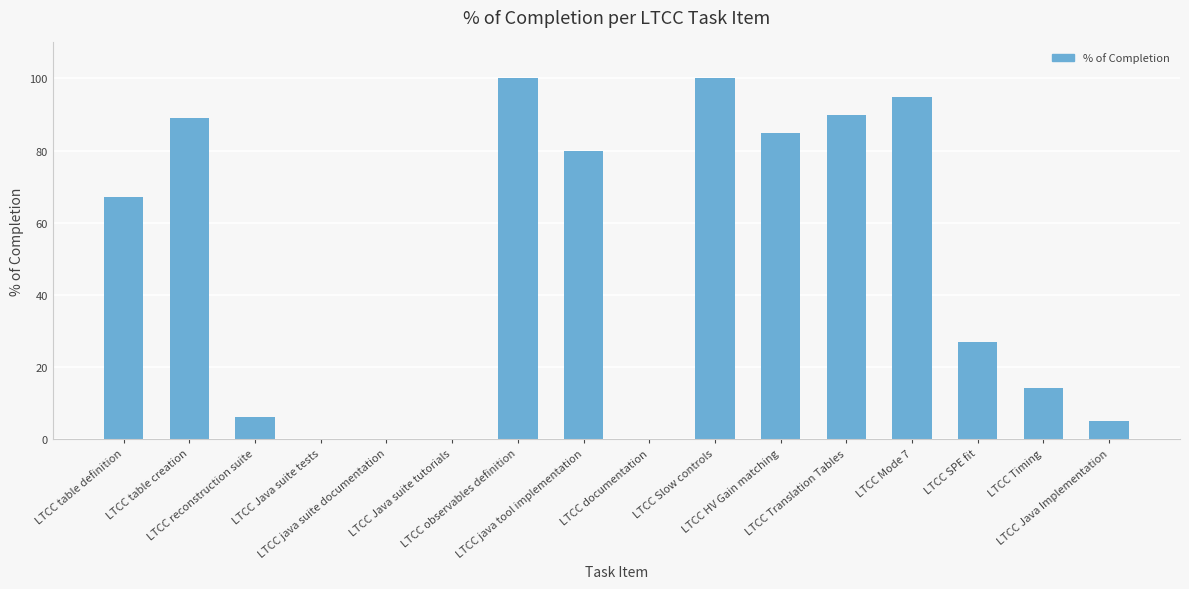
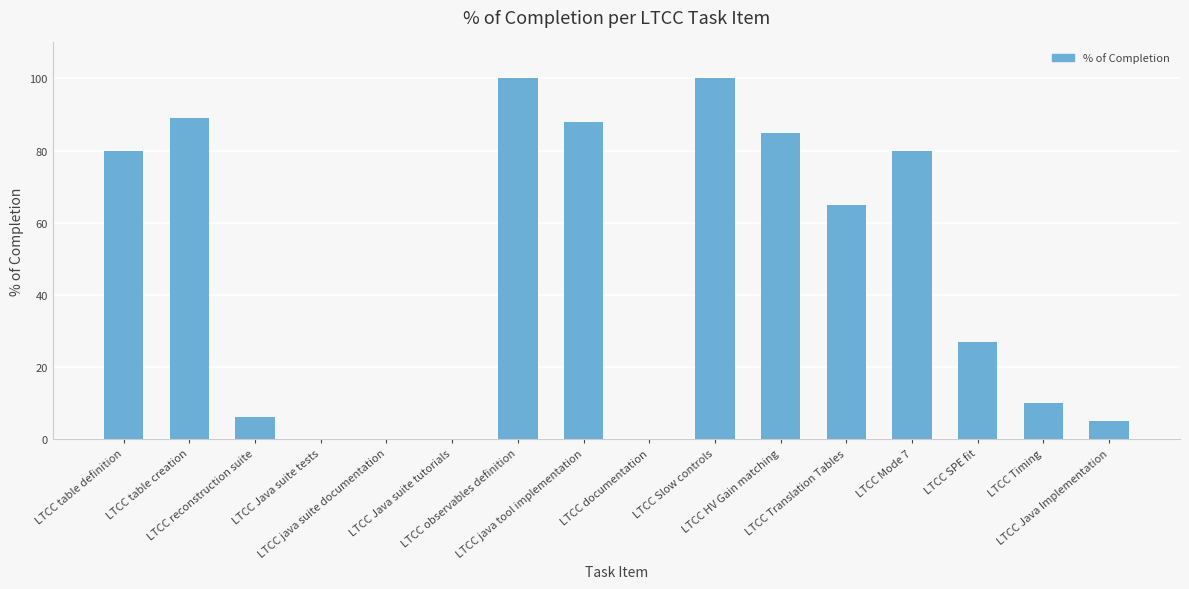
LTCC table definition: 67 -> 80
LTCC java tool implementation: 80 -> 88
LTCC Translation Tables: 90 -> 65
LTCC Mode 7: 95 -> 80
LTCC Timing: 14 -> 10
